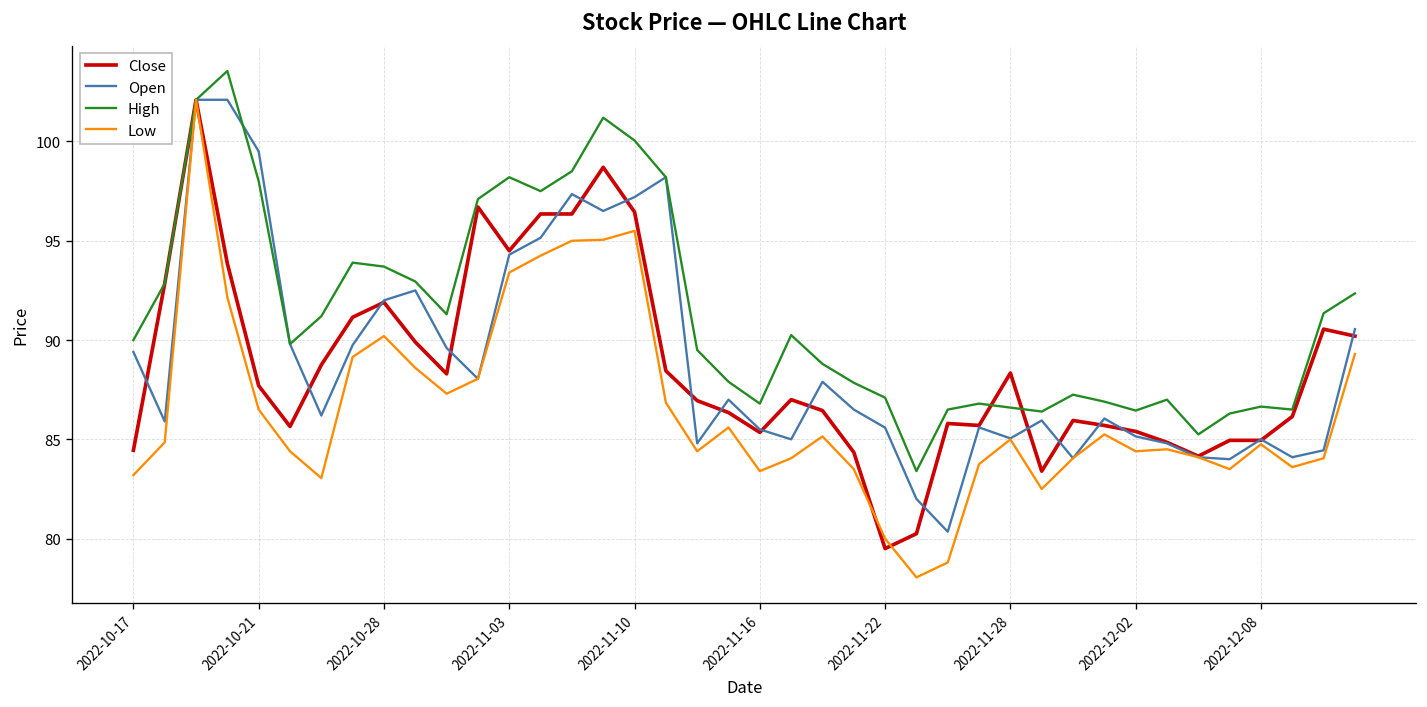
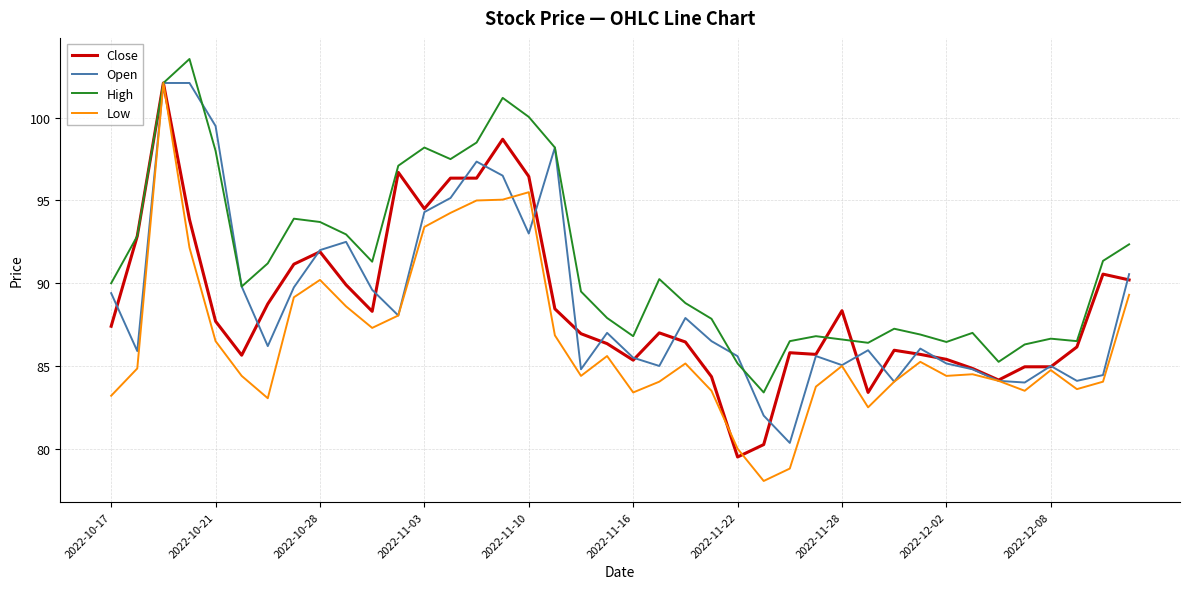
Close, 2022-10-17: 84.5 -> 87.4
Open, 2022-11-10: 97.2 -> 93.0
High, 2022-11-22: 87.1 -> 85.2
